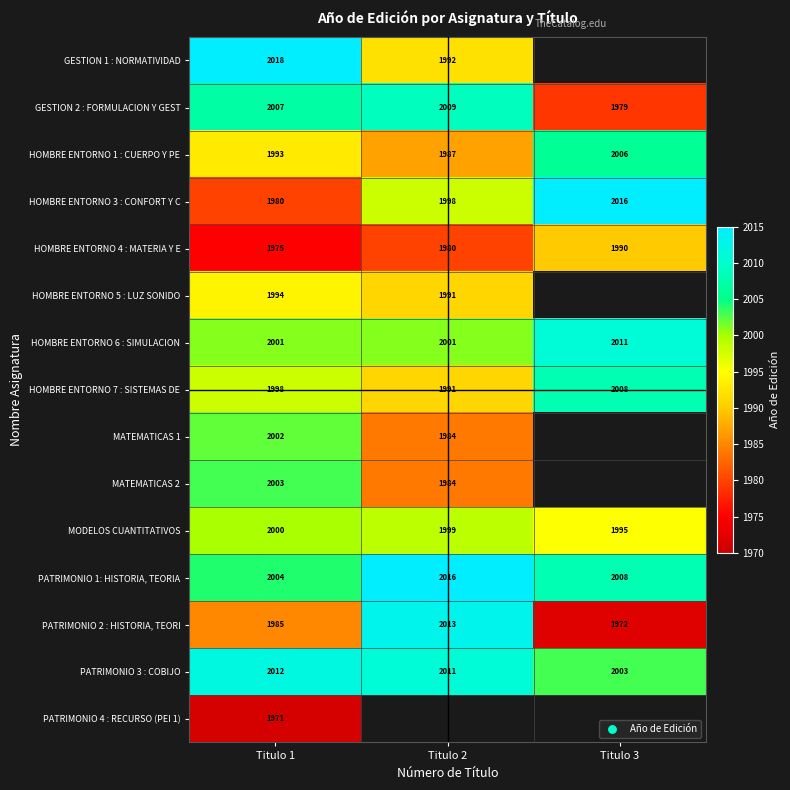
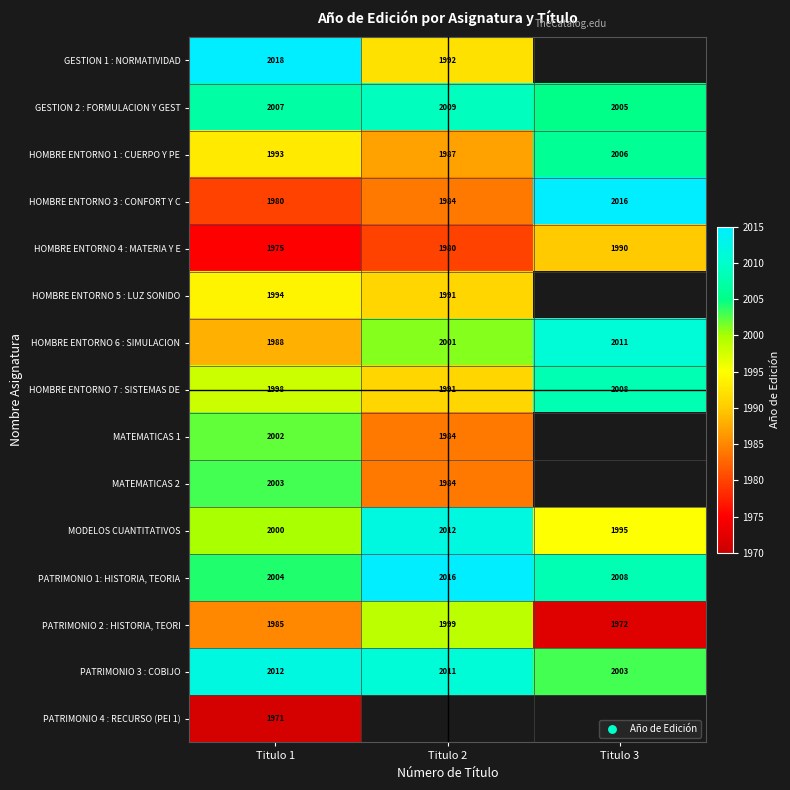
GESTION 2 : FORMULACION Y GEST, Titulo 3: 1979 -> 2005
HOMBRE ENTORNO 3 : CONFORT Y C, Titulo 2: 1998 -> 1984
HOMBRE ENTORNO 6 : SIMULACION, Titulo 1: 2001 -> 1988
MODELOS CUANTITATIVOS, Titulo 2: 1999 -> 2012
PATRIMONIO 2 : HISTORIA, TEORI, Titulo 2: 2013 -> 1999
